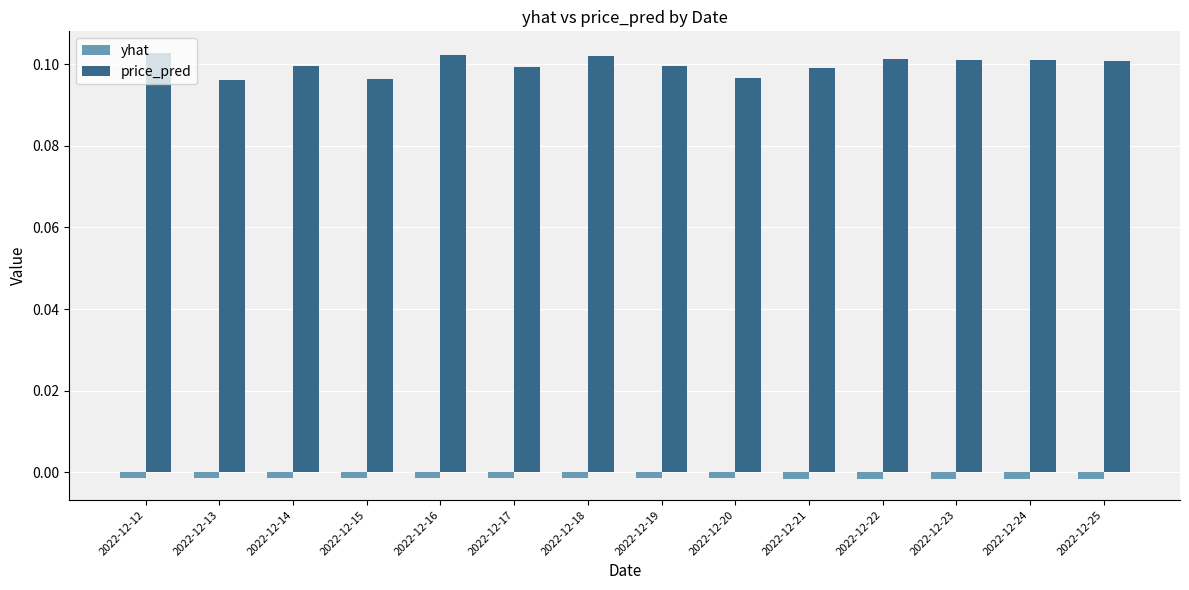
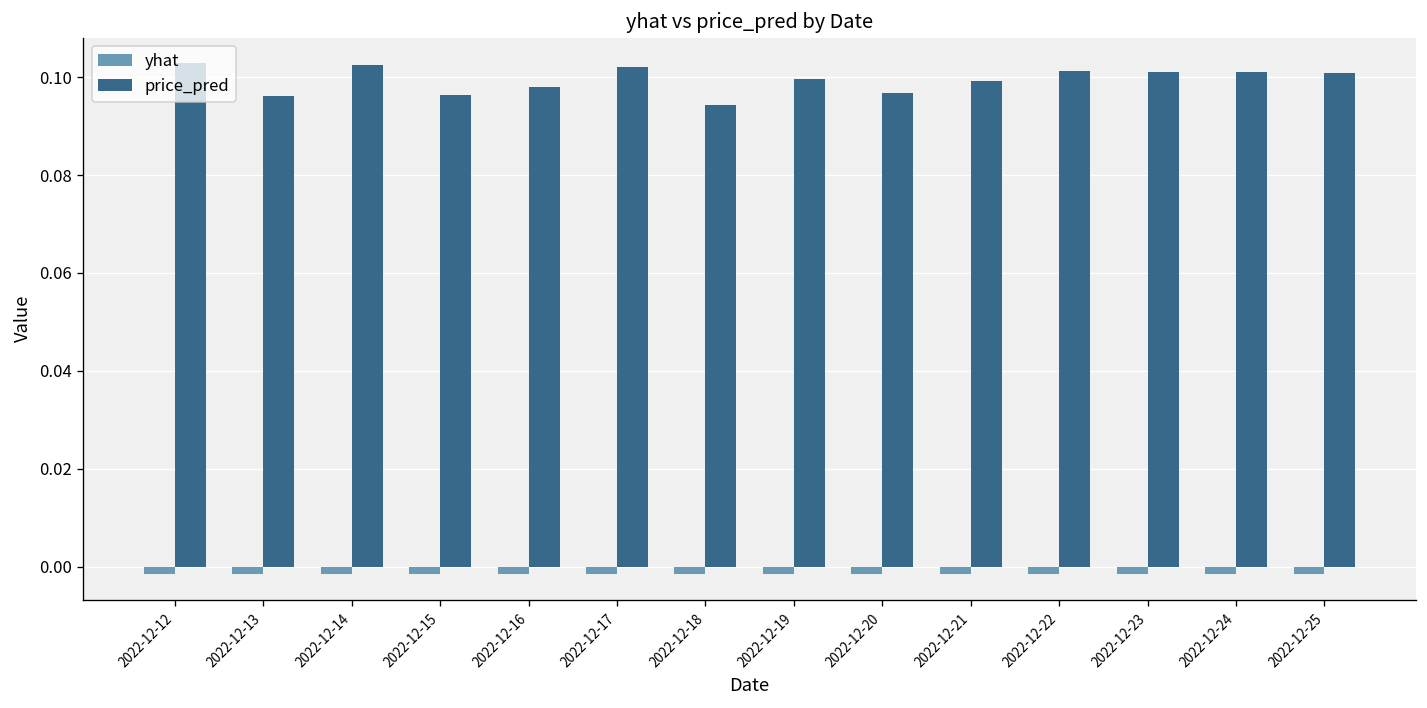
price_pred, 2022-12-14: 0.100 -> 0.103
price_pred, 2022-12-16: 0.102 -> 0.098
price_pred, 2022-12-17: 0.099 -> 0.102
price_pred, 2022-12-18: 0.102 -> 0.094
